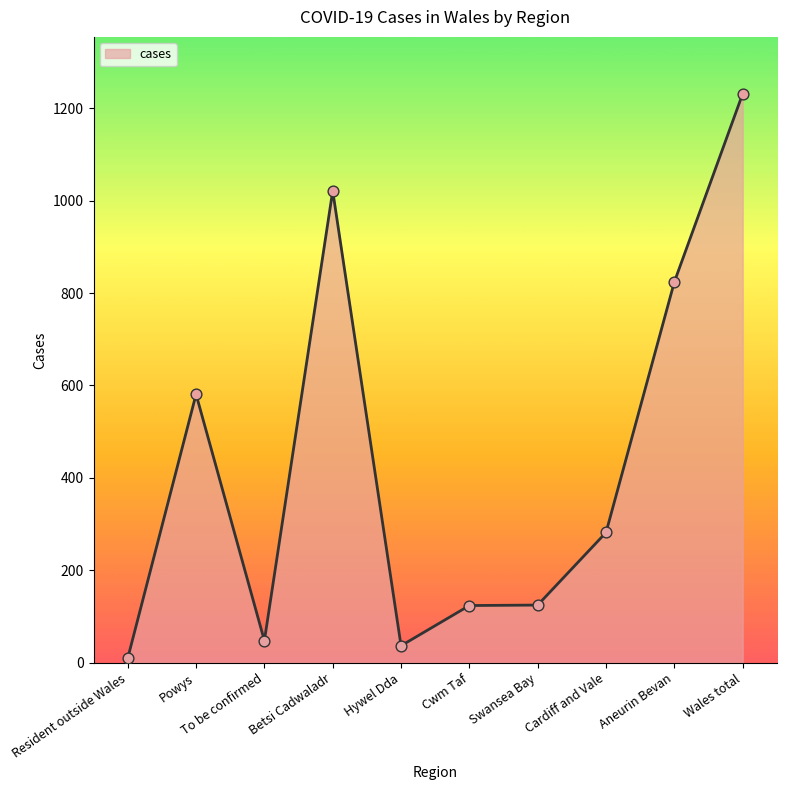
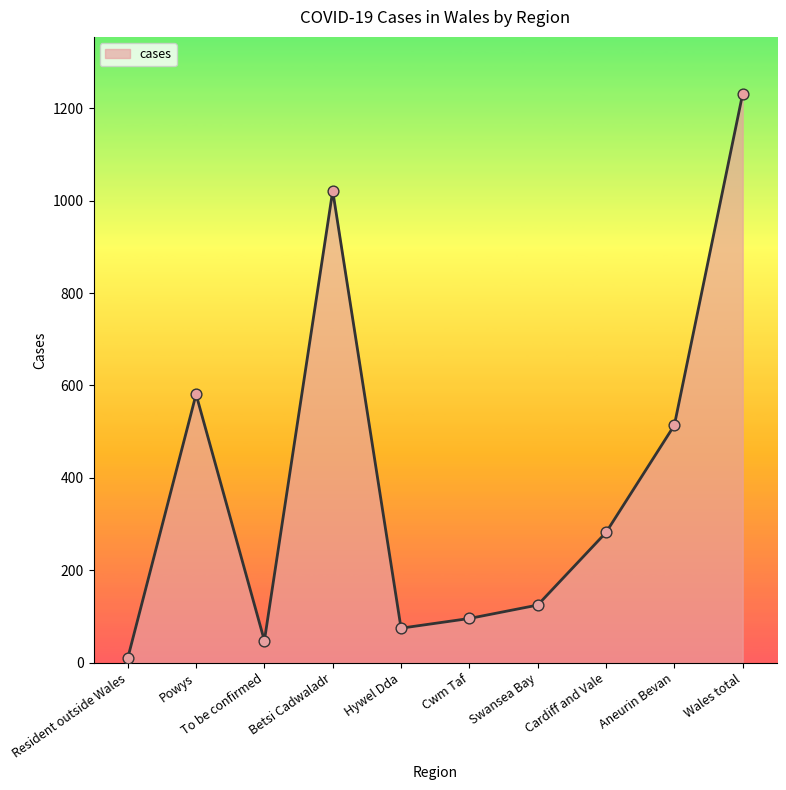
Hywel Dda: 40 -> 80
Cwm Taf: 120 -> 100
Aneurin Bevan: 820 -> 510
